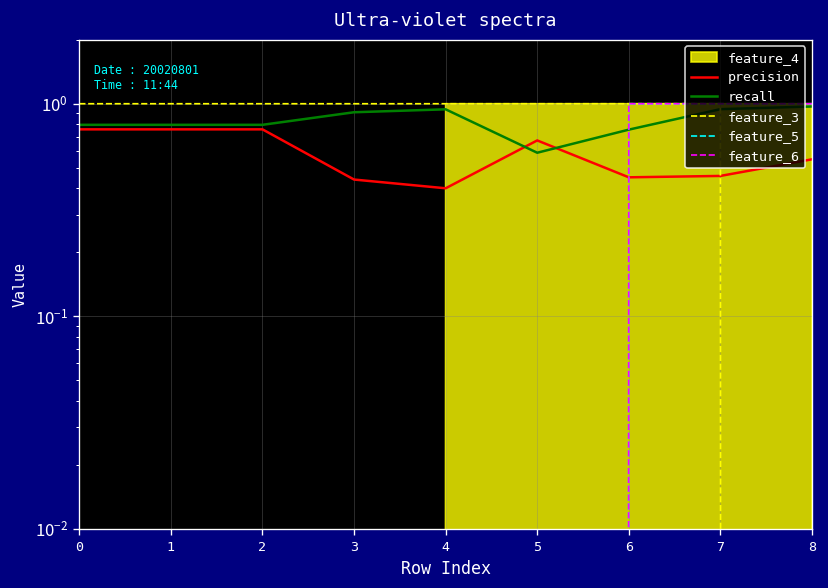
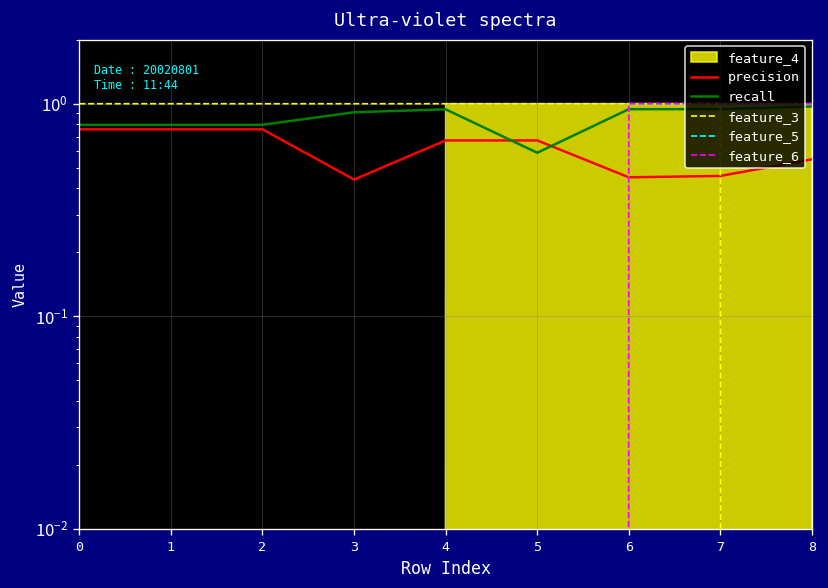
precision, 4: 0.40 -> 0.67
recall, 6: 0.76 -> 0.9
